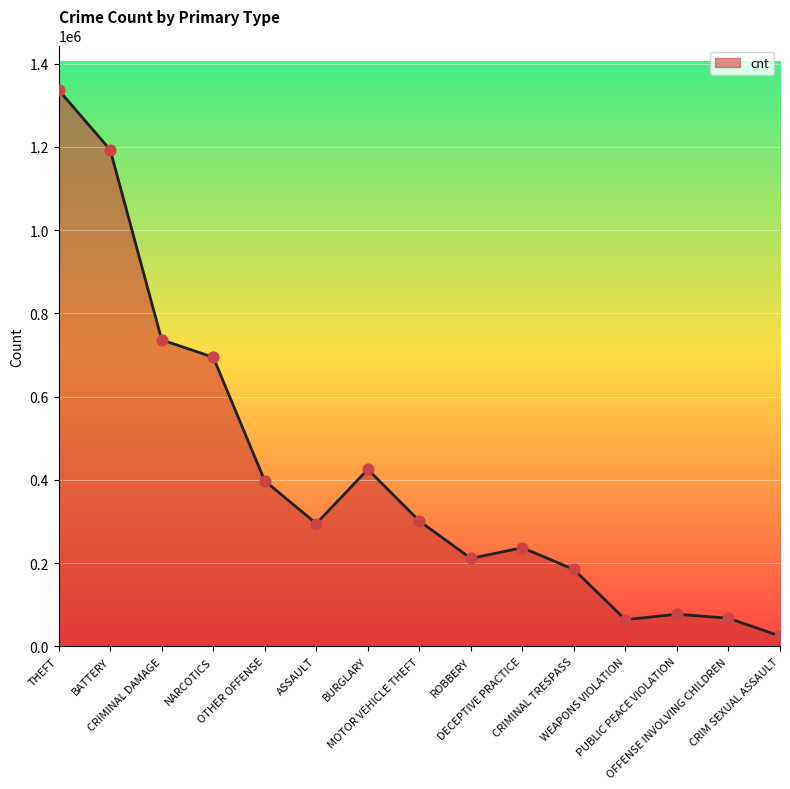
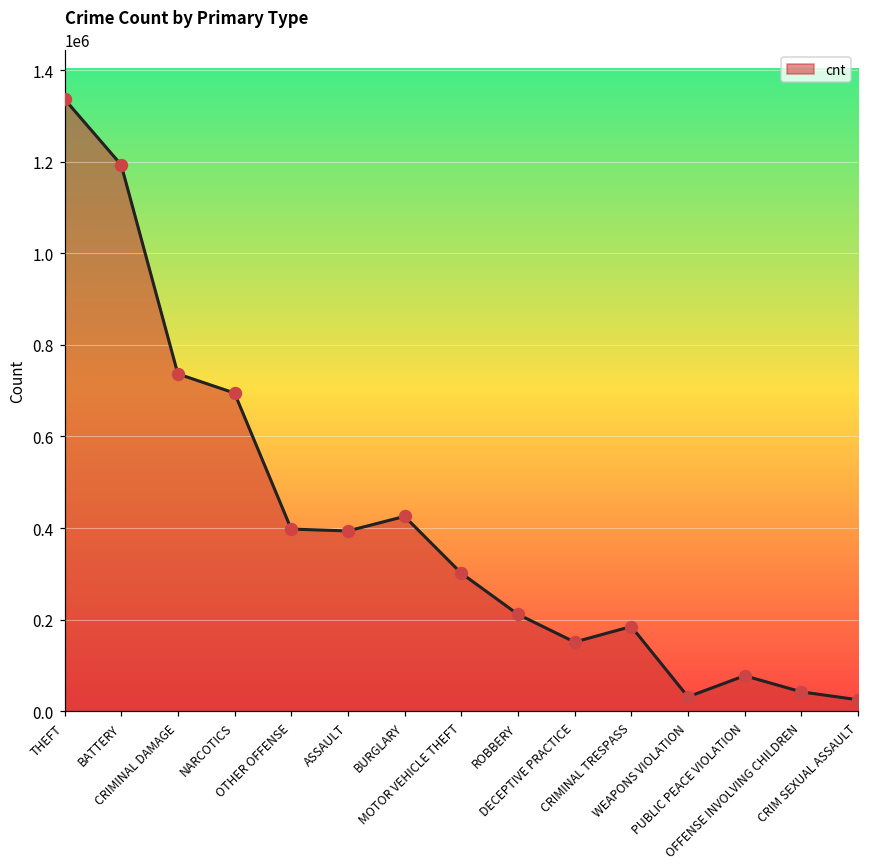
ASSAULT: 300000 -> 390000
DECEPTIVE PRACTICE: 240000 -> 150000
WEAPONS VIOLATION: 60000 -> 30000
OFFENSE INVOLVING CHILDREN: 70000 -> 40000
